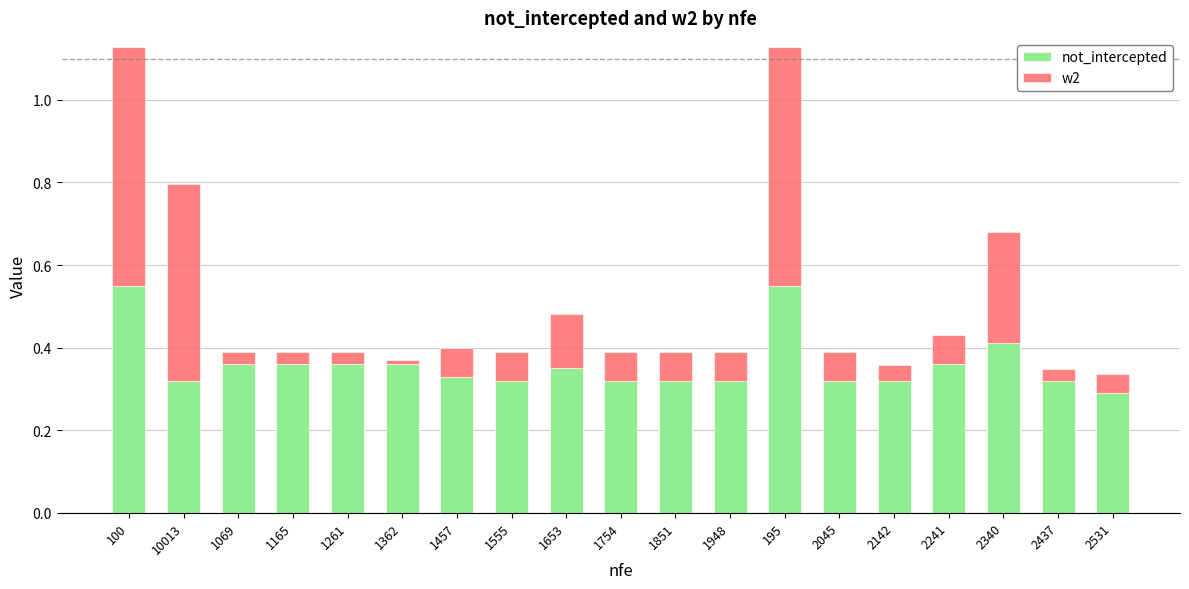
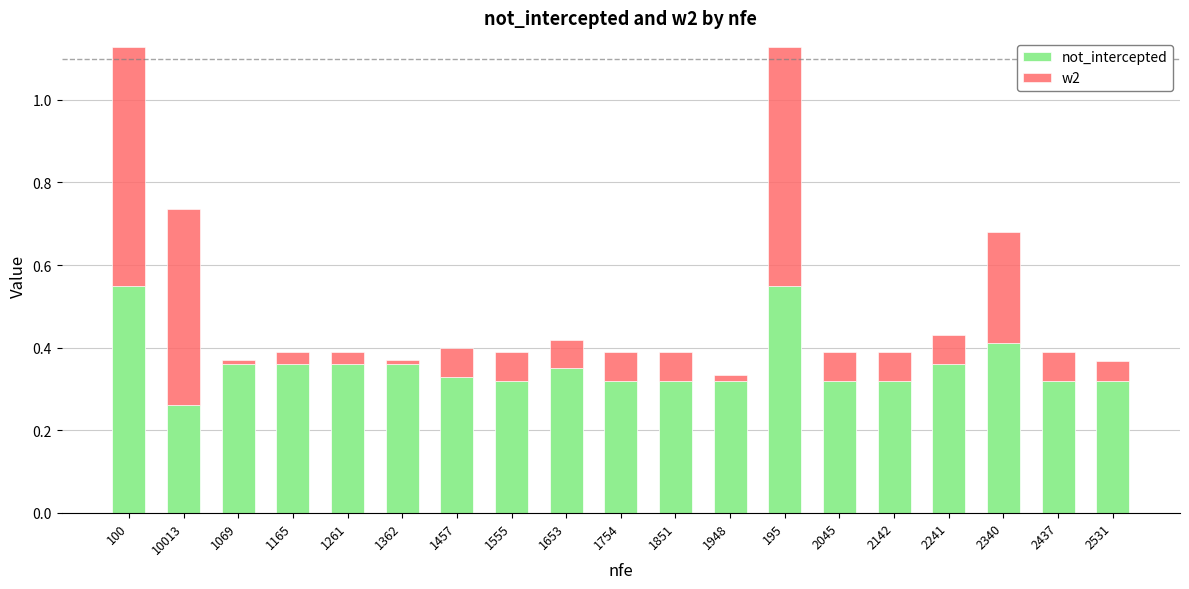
not_intercepted, 10013: 0.32 -> 0.26
w2, 1069: 0.03 -> 0.01
w2, 1653: 0.13 -> 0.07
w2, 1948: 0.07 -> 0.01
w2, 2142: 0.04 -> 0.07
w2, 2437: 0.03 -> 0.07
not_intercepted, 2531: 0.29 -> 0.32
